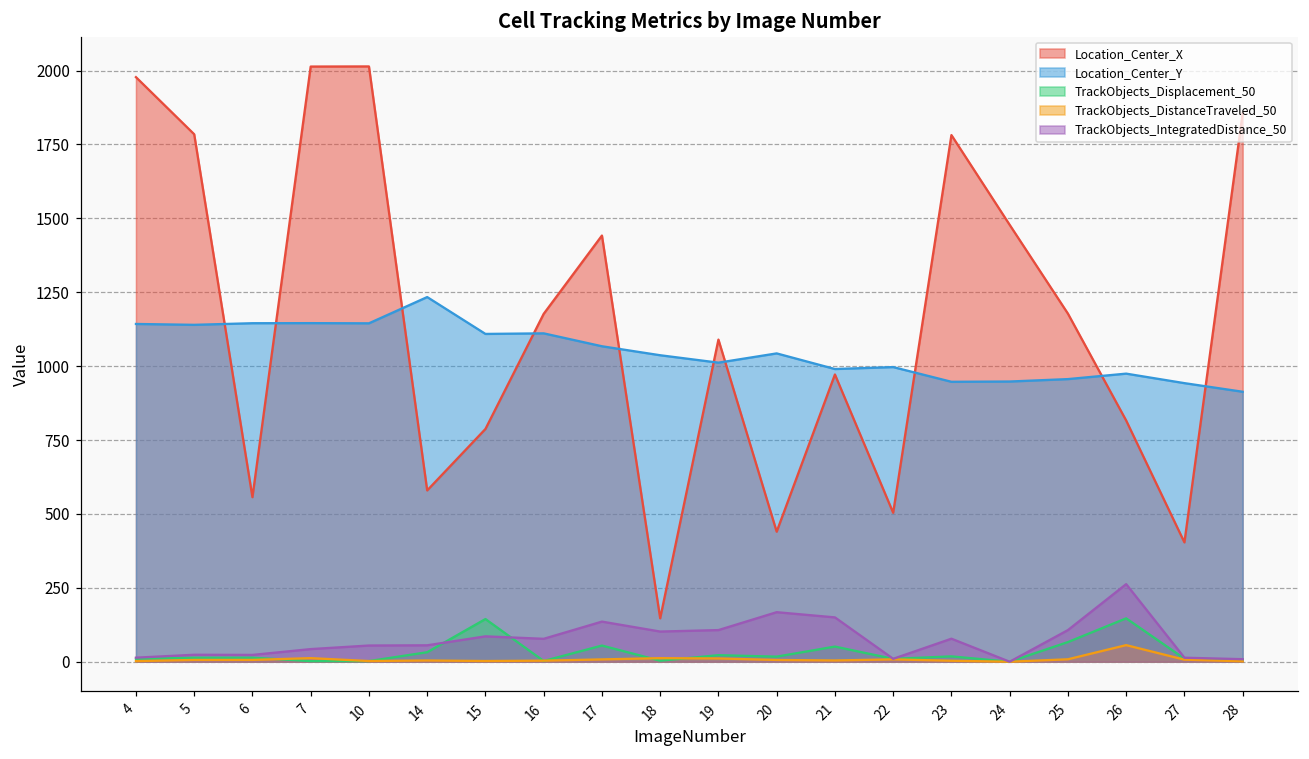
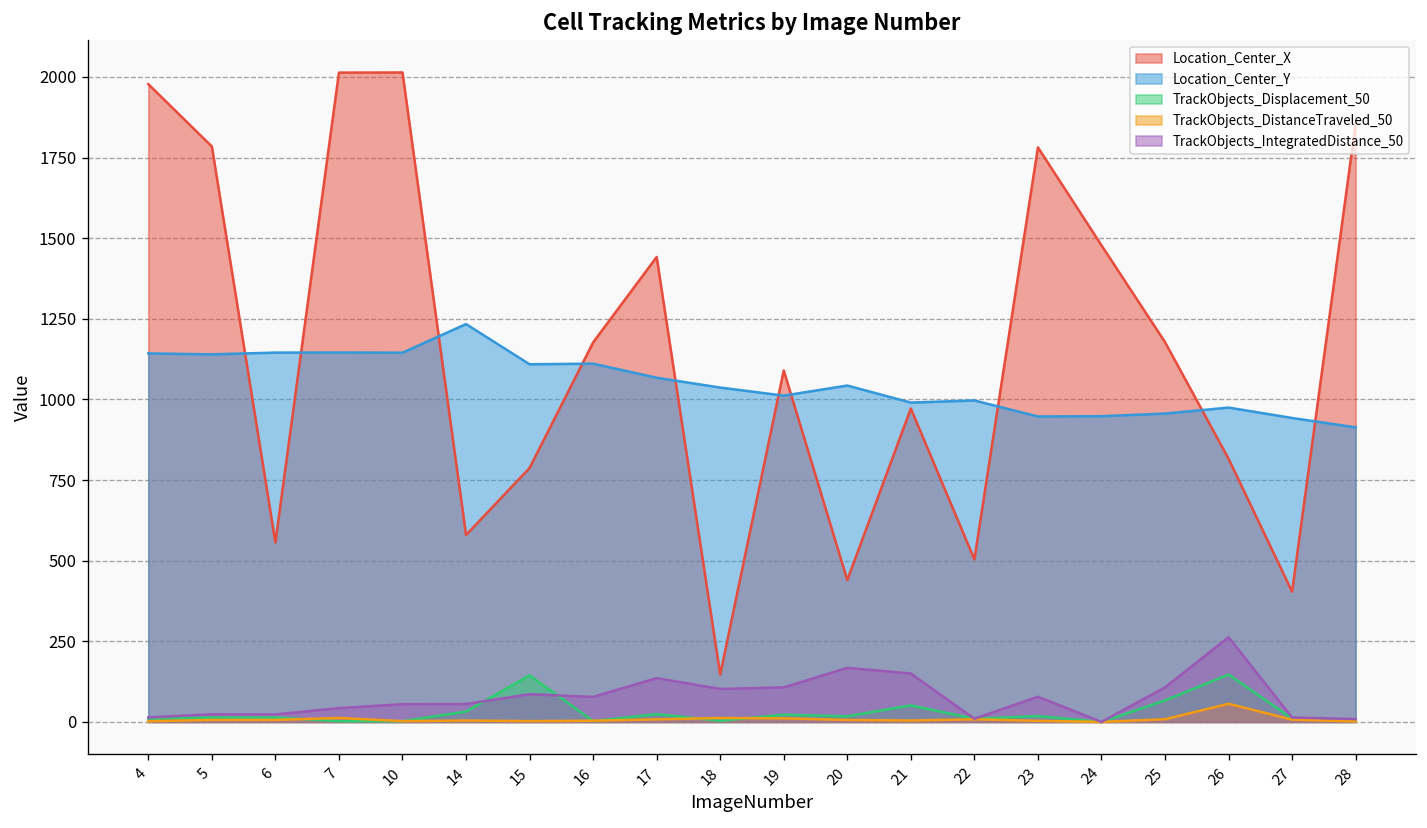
TrackObjects_Displacement_50, 17: 50 -> 20
